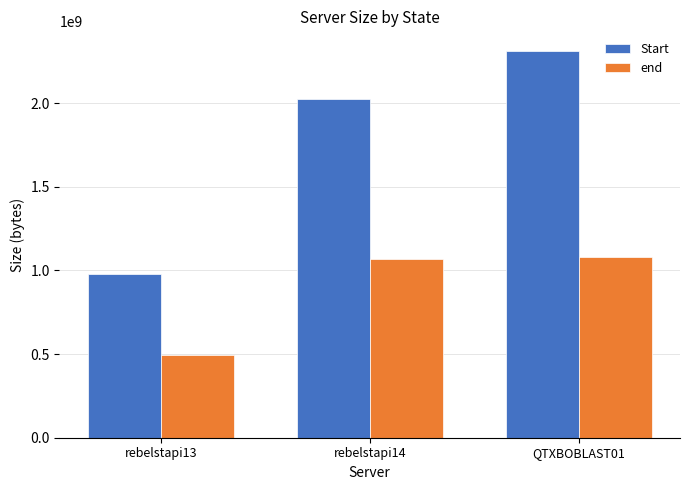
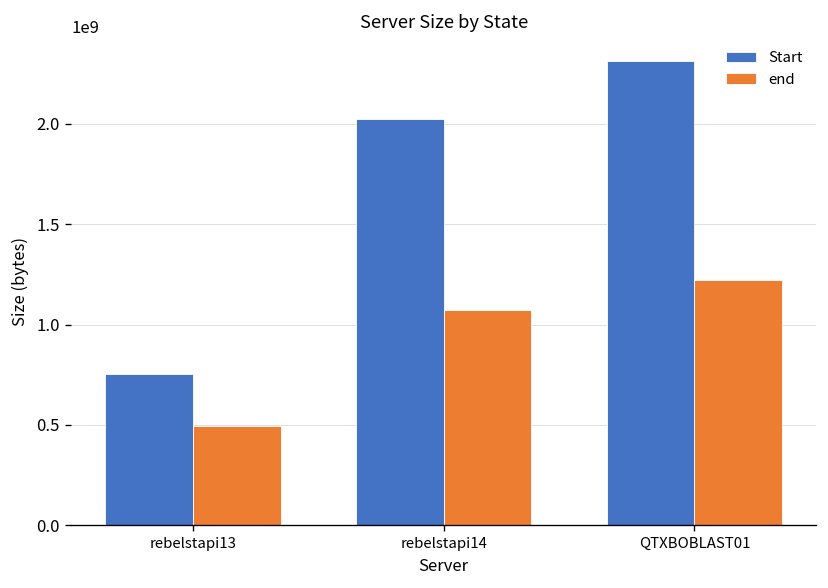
Start, rebelstapi13: 980000000 -> 750000000
end, QTXBOBLAST01: 1080000000 -> 1220000000
